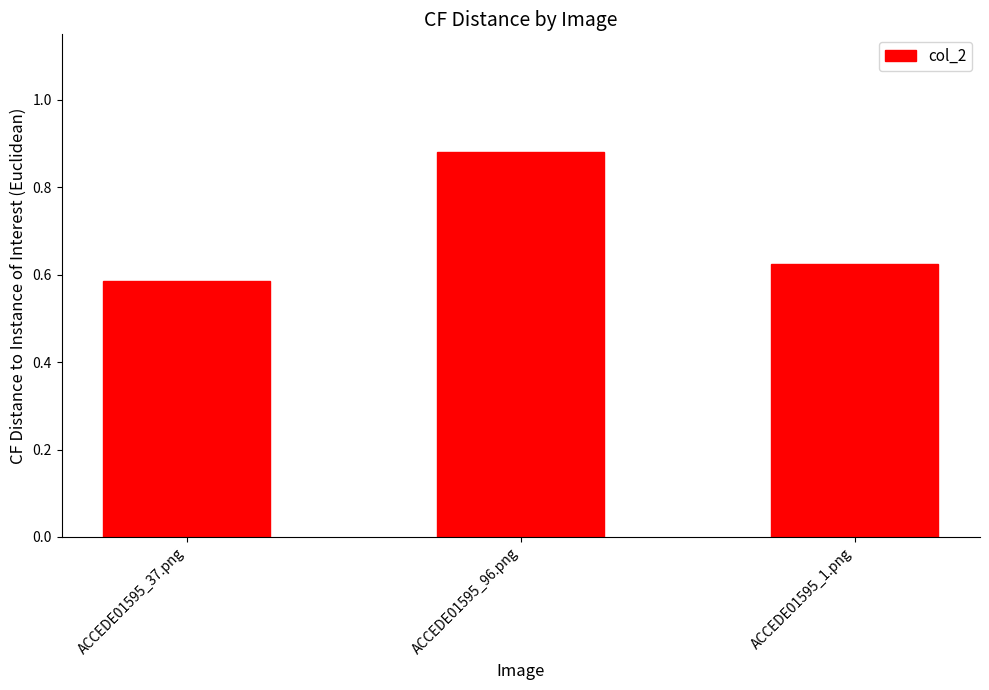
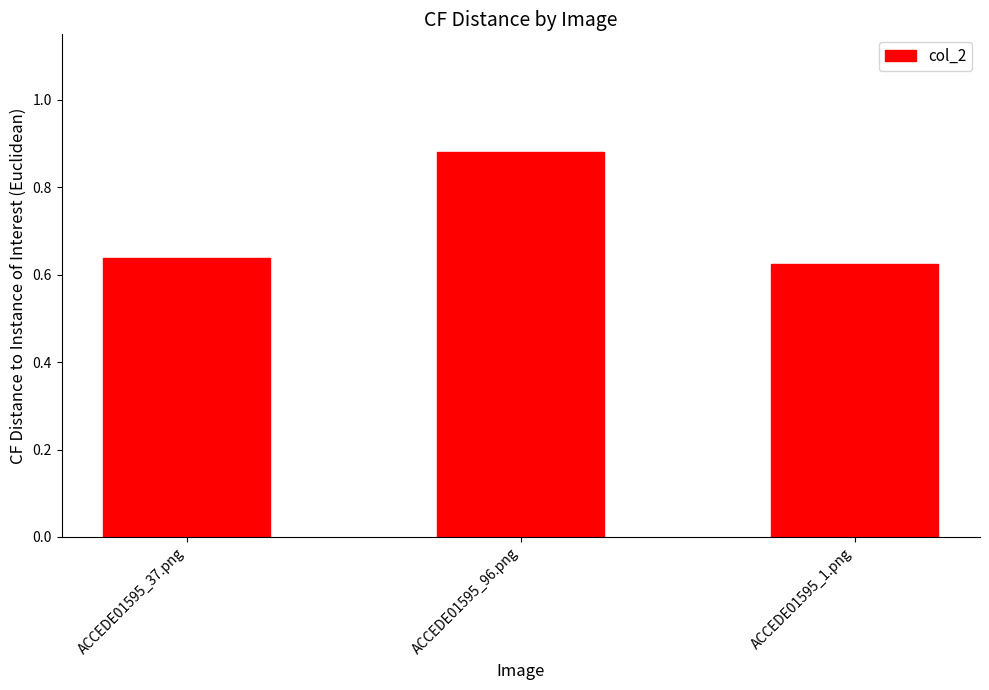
ACCEDE01595_37.png: 0.59 -> 0.64
